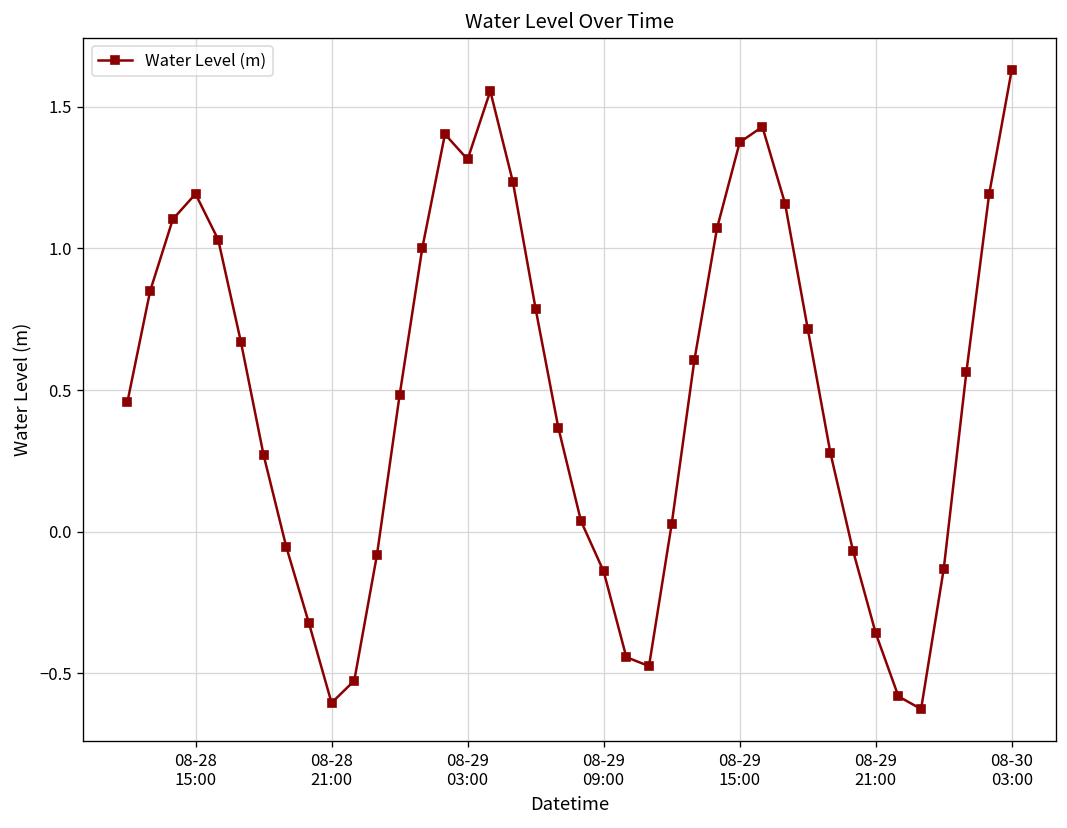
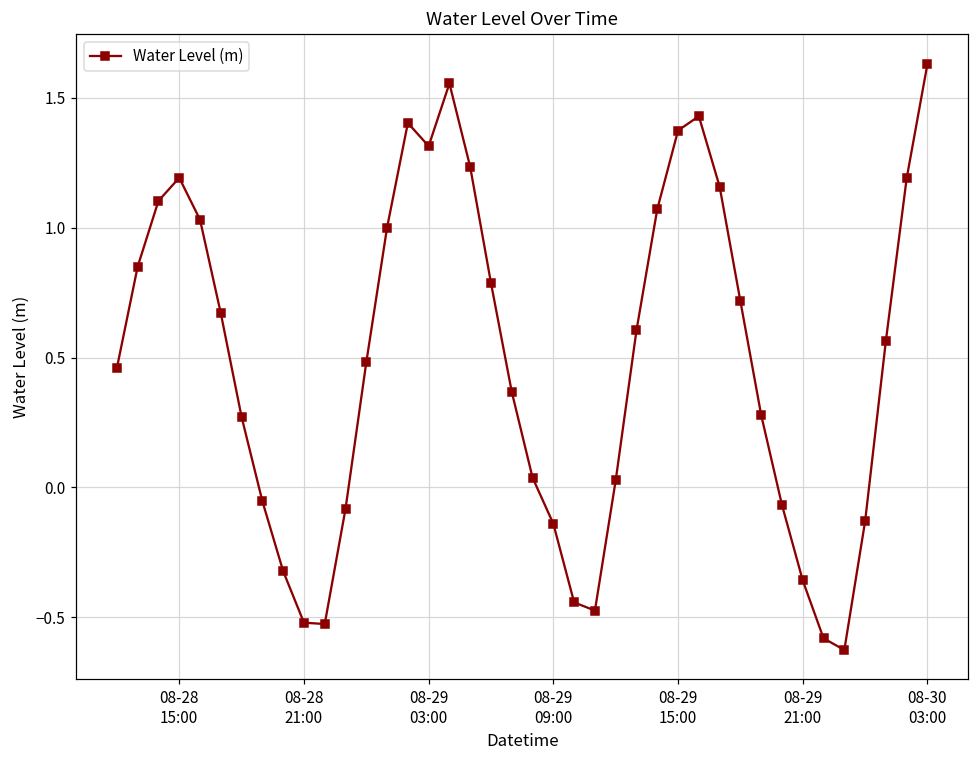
08-28 21:00: -0.60 -> -0.52
